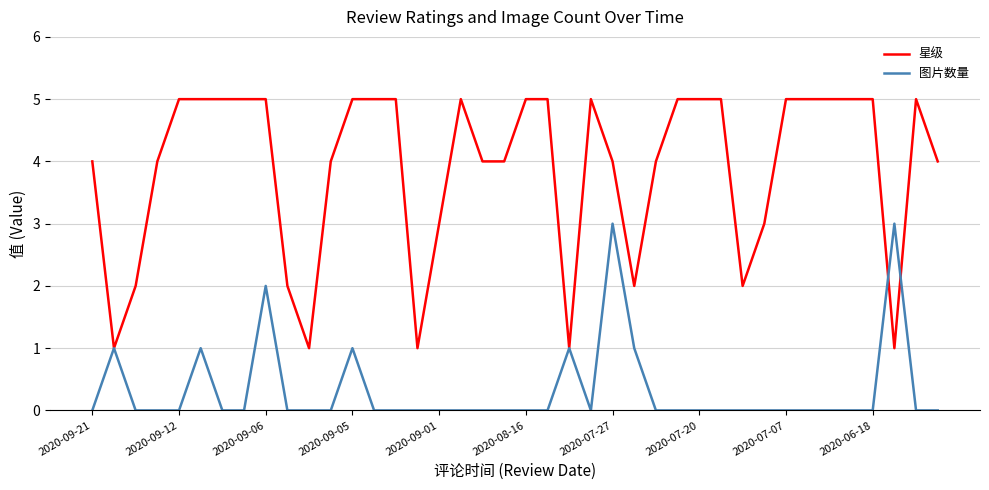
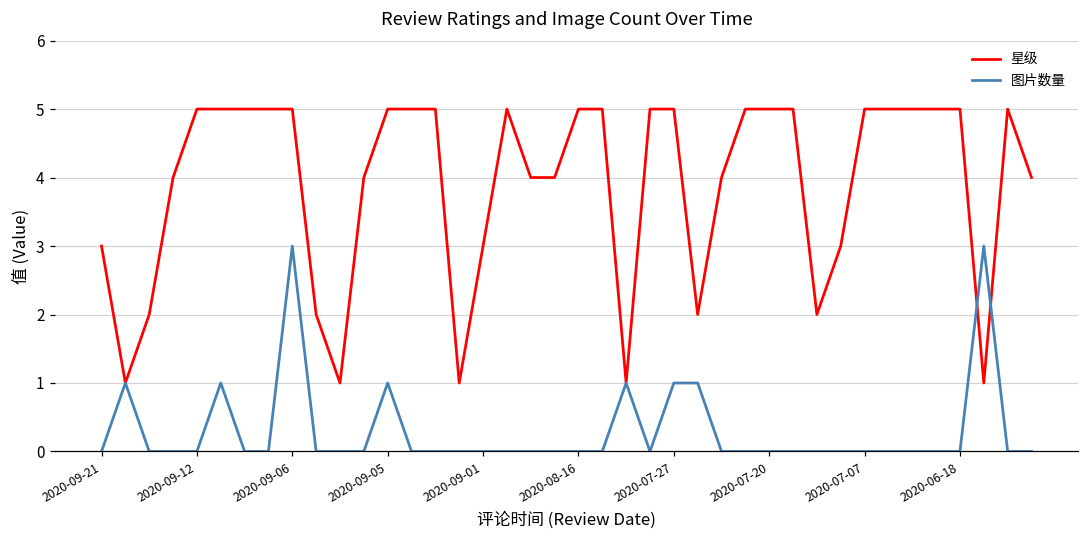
星级, 2020-09-21: 4 -> 3
图片数量, 2020-09-06: 2 -> 3
星级, 2020-07-27: 4 -> 5
图片数量, 2020-07-27: 3 -> 1
